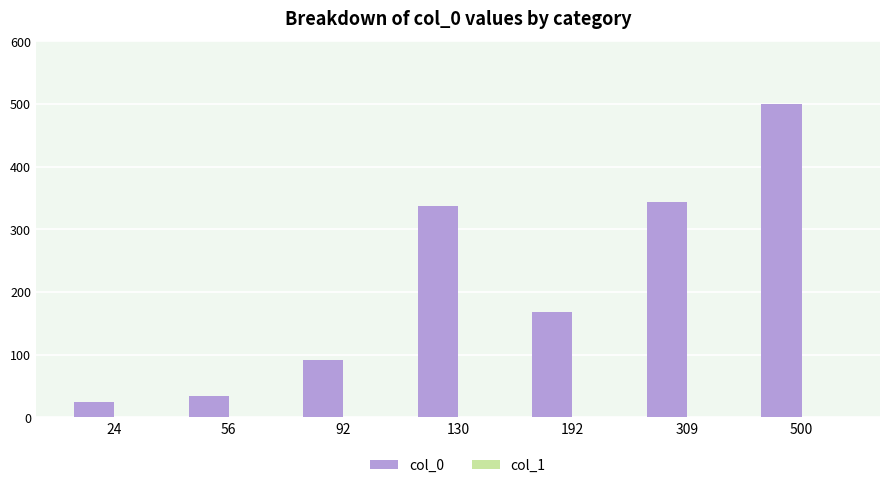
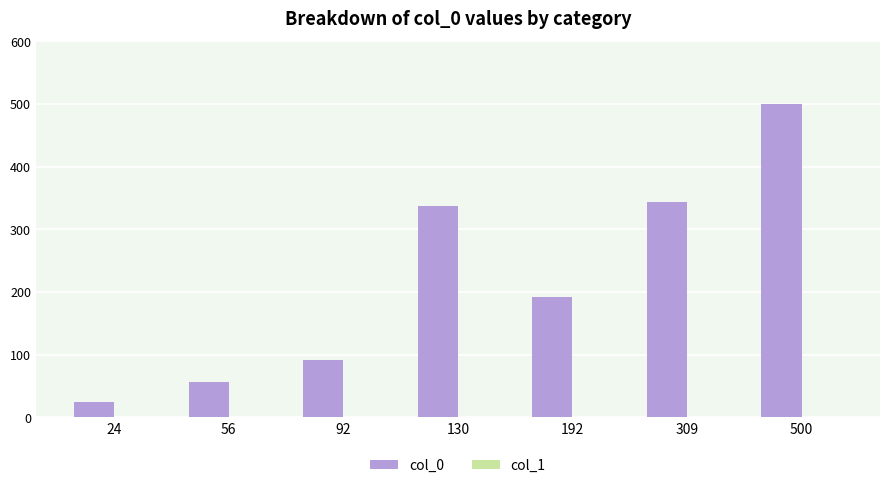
col_0, 56: 30 -> 60
col_0, 192: 170 -> 190
